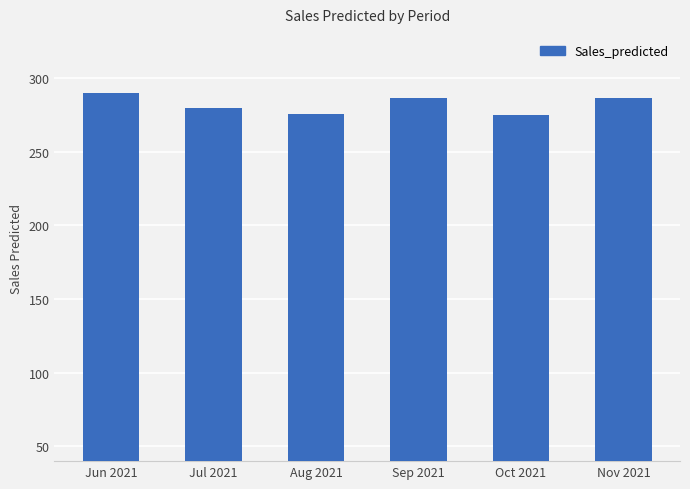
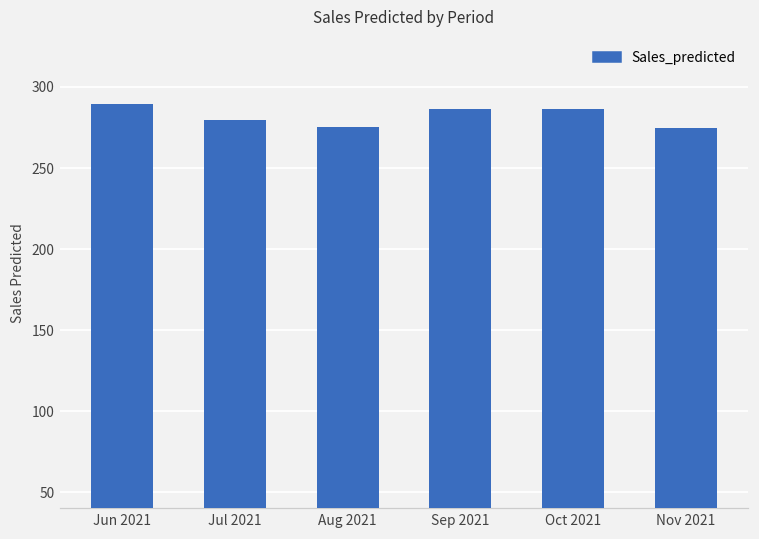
Oct 2021: 275 -> 287
Nov 2021: 287 -> 274
